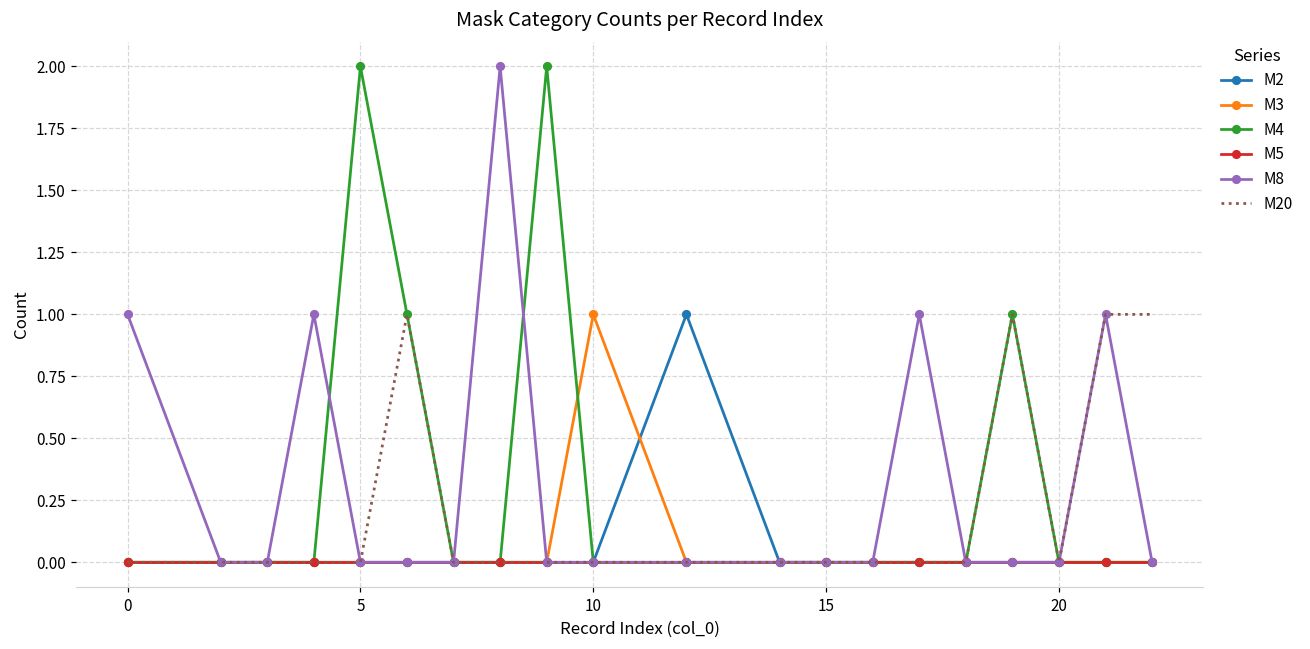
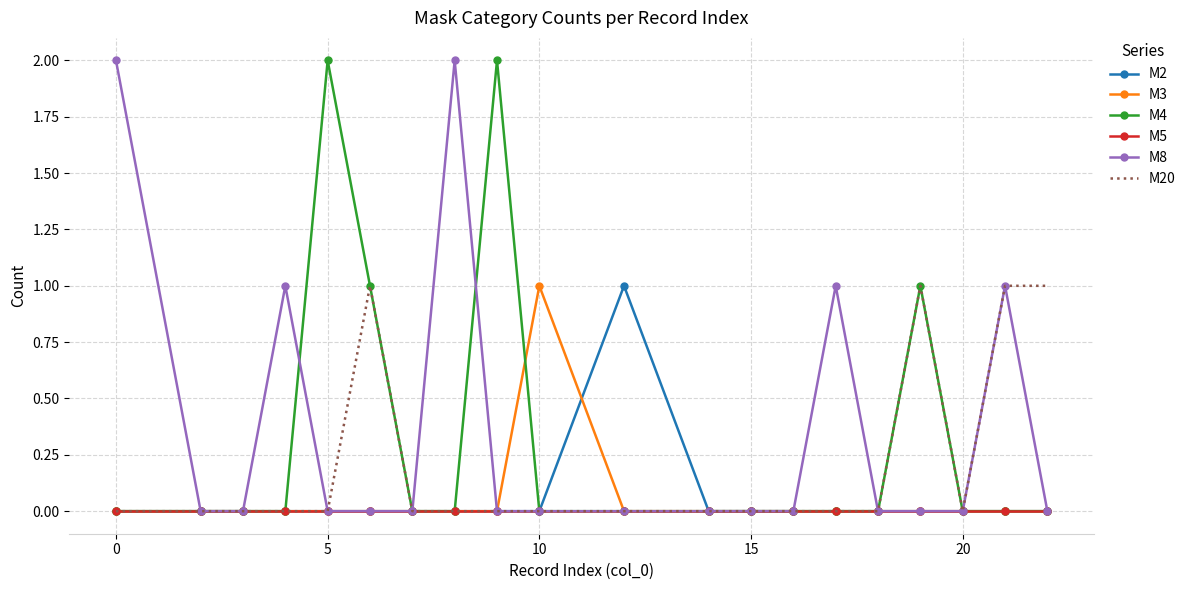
M8, 0: 1 -> 2
